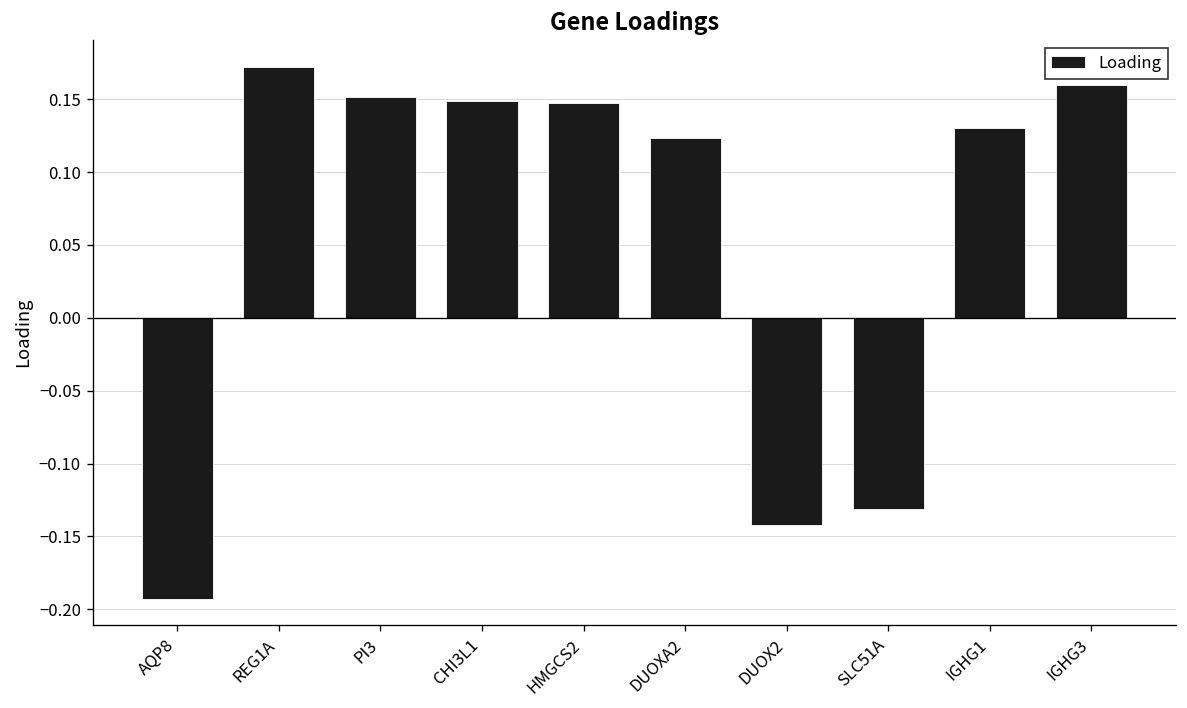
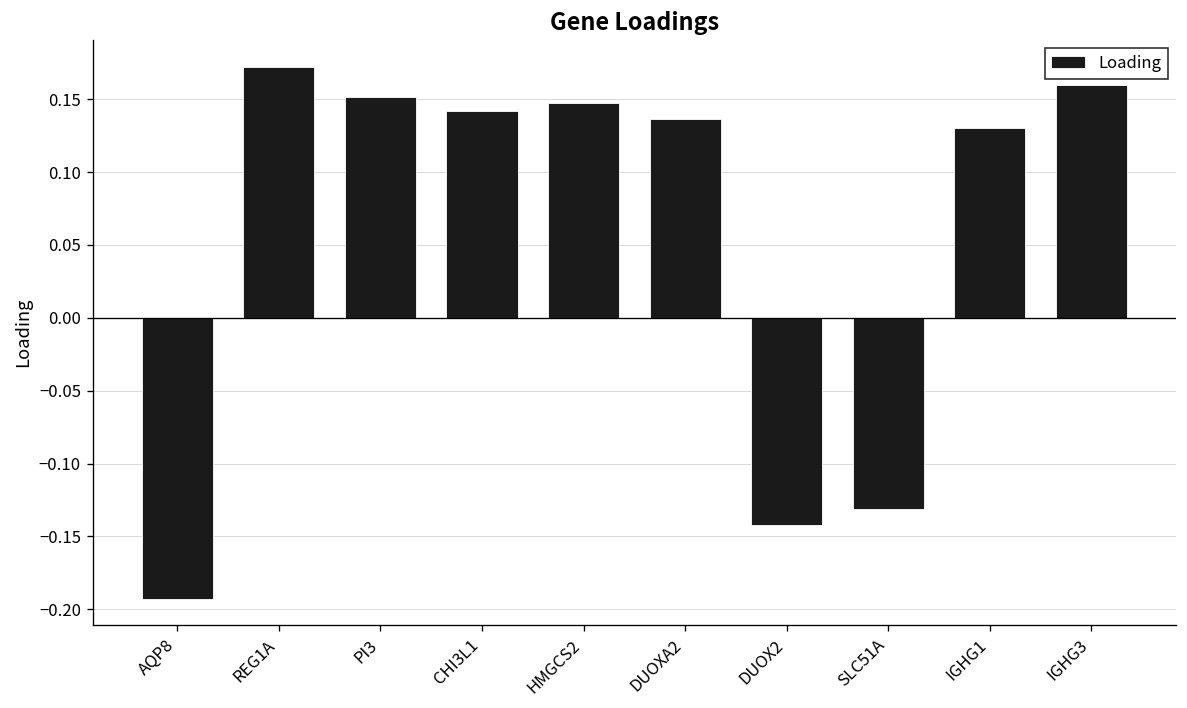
CHI3L1: 0.149 -> 0.142
DUOXA2: 0.123 -> 0.136
